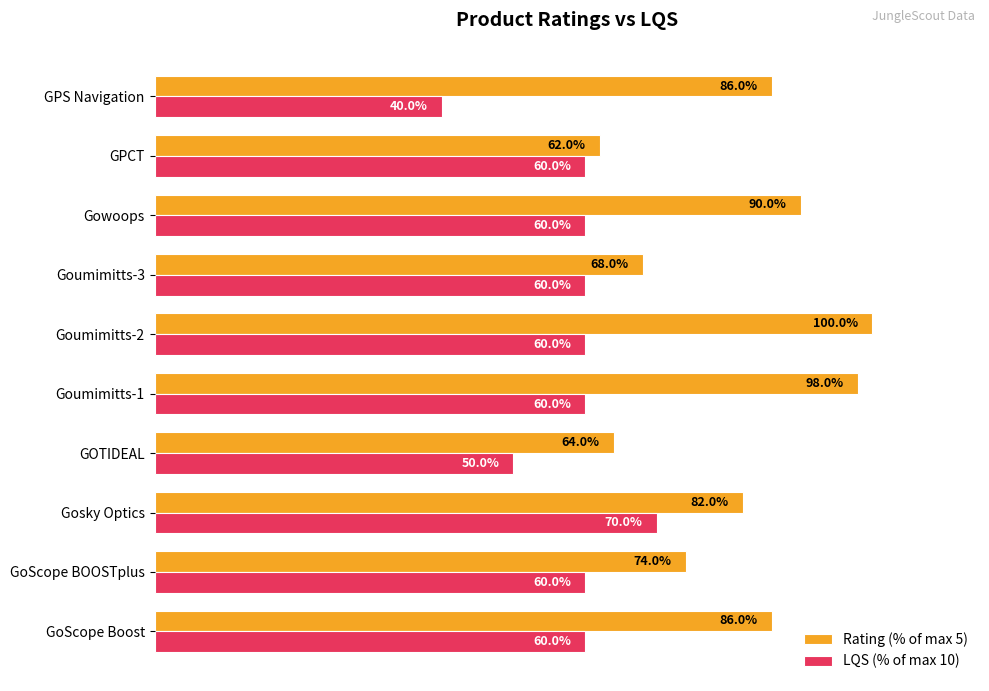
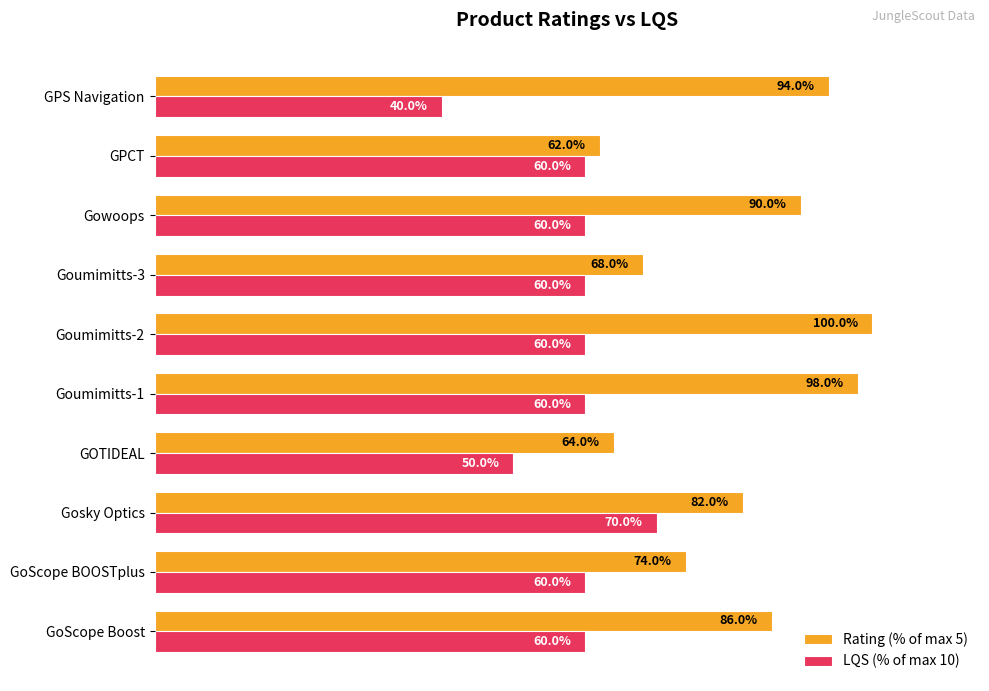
Rating (% of max 5), GPS Navigation: 86.0% -> 94.0%
